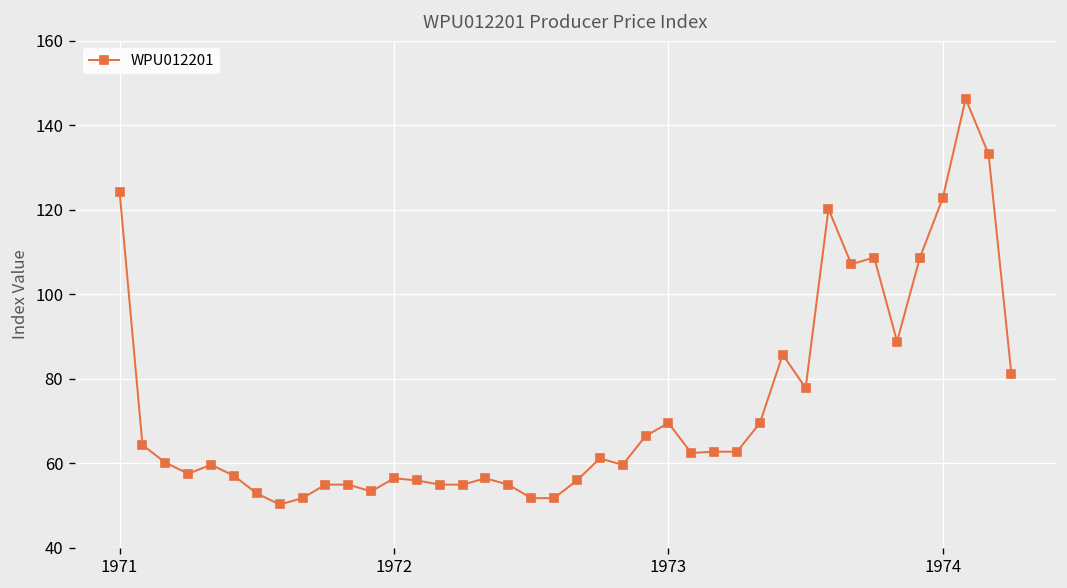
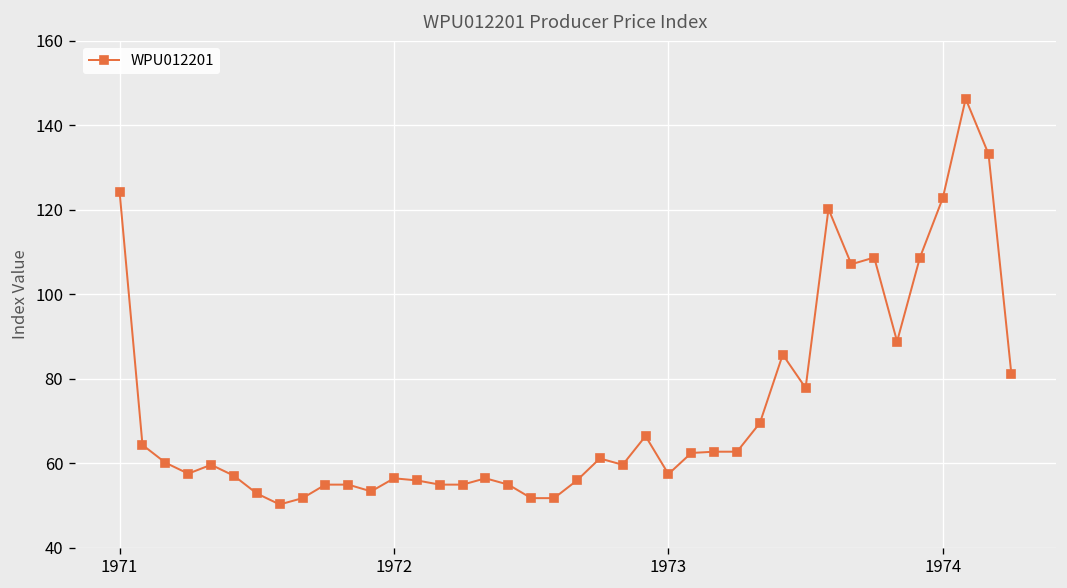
1973: 70 -> 57
